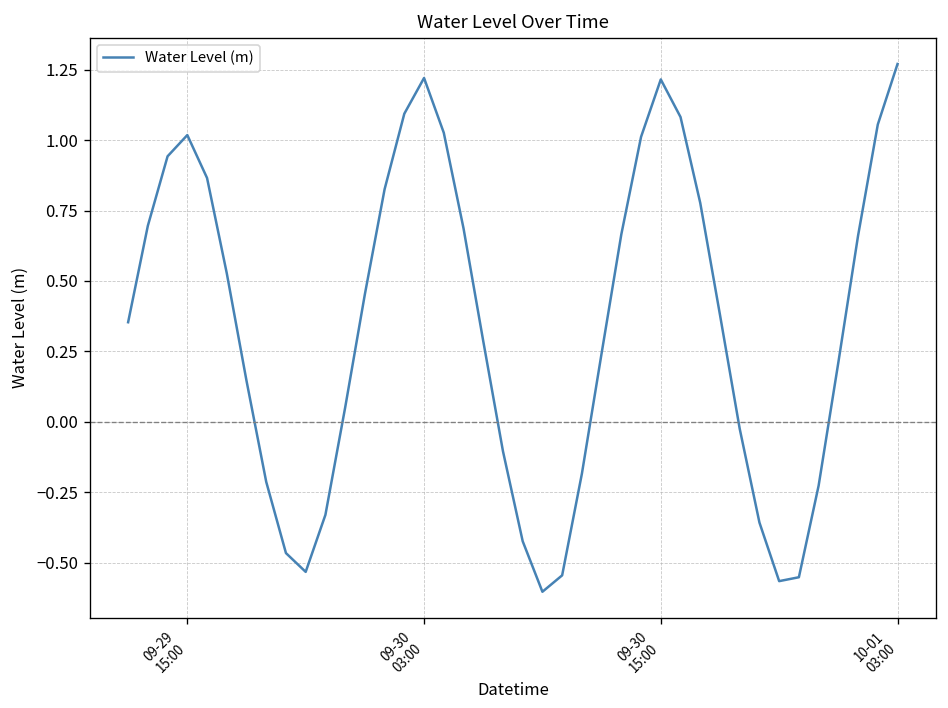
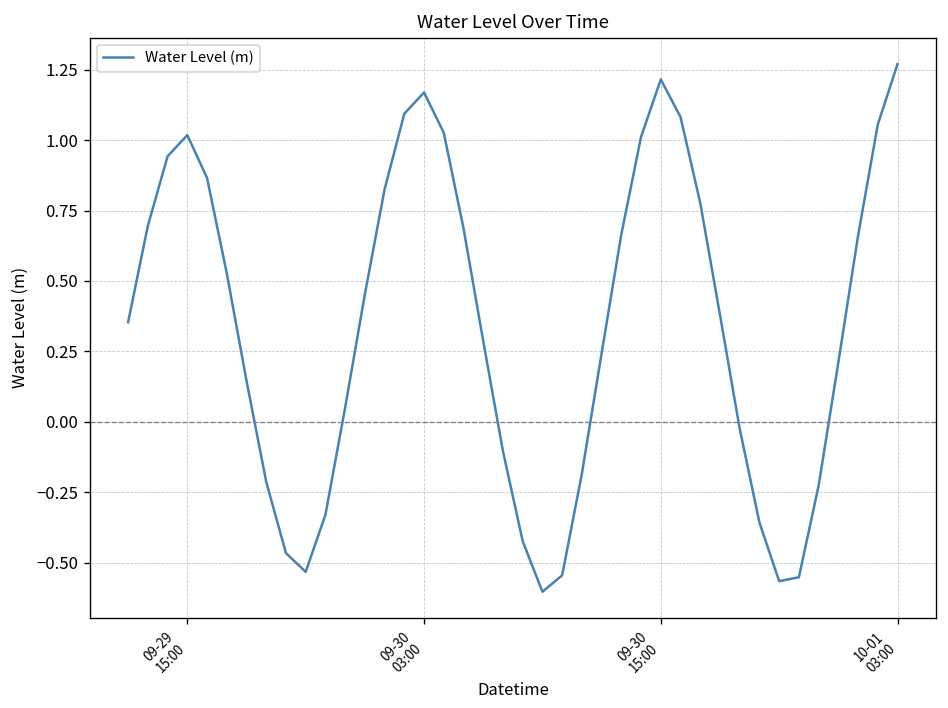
09-30 03:00: 1.22 -> 1.17
